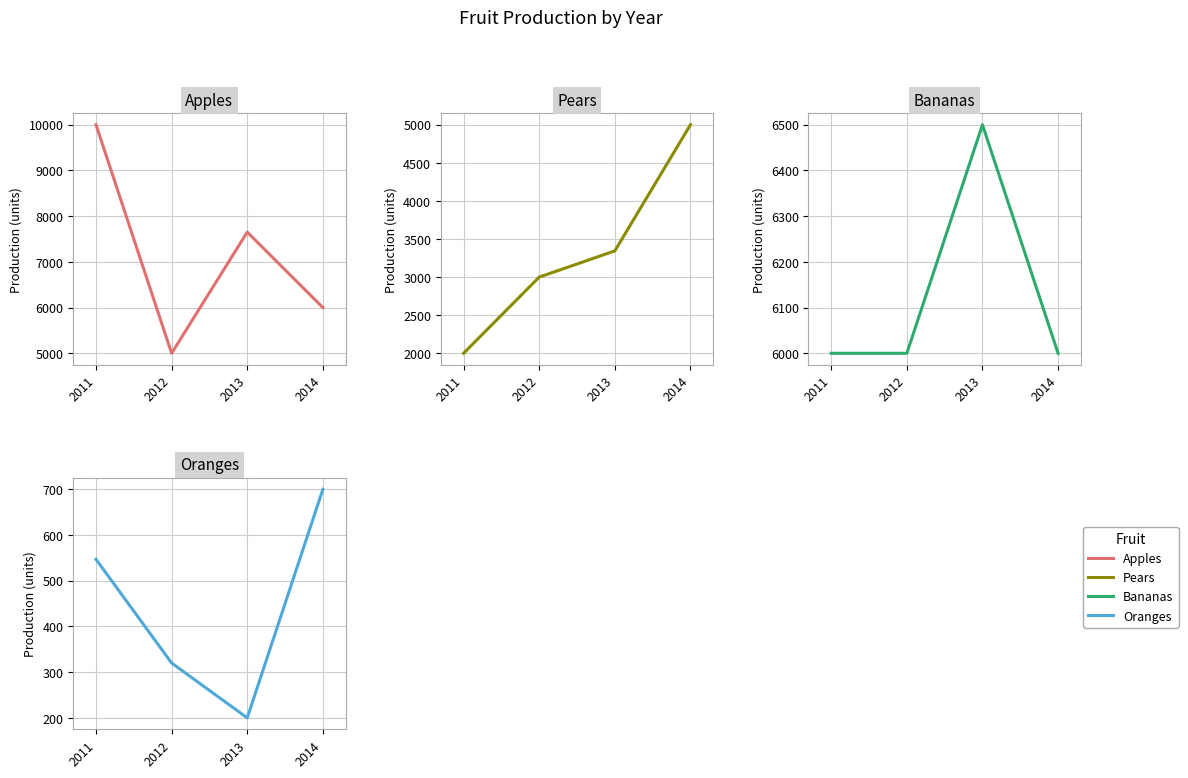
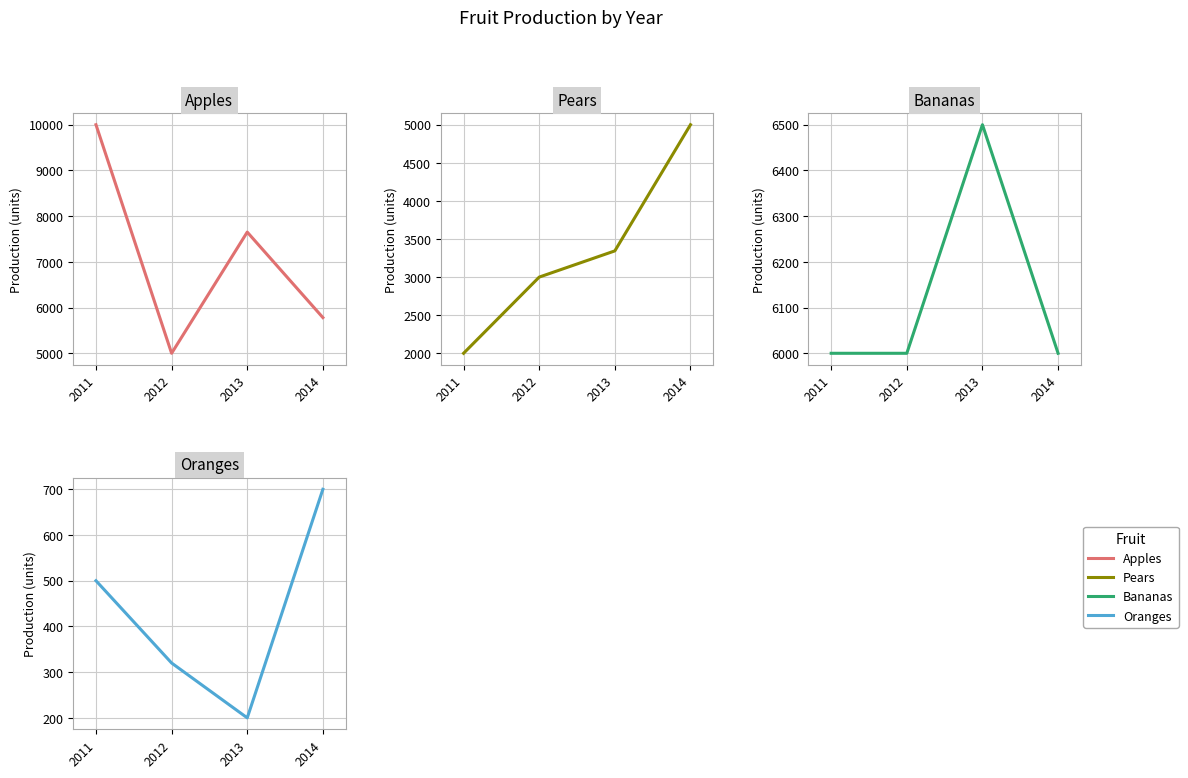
Apples, 2014: 6000 -> 5800
Oranges, 2011: 550 -> 500
